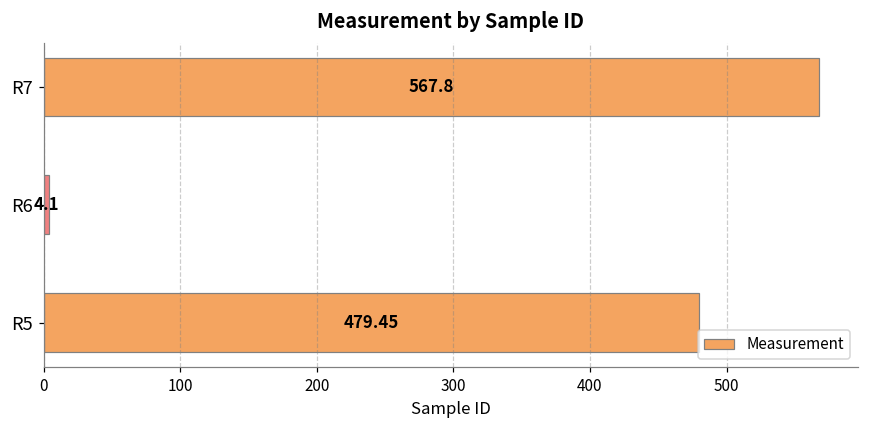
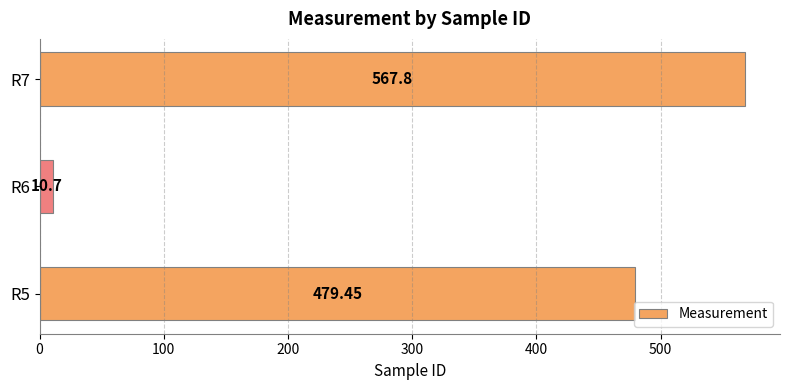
R6: 4.1 -> 10.7
